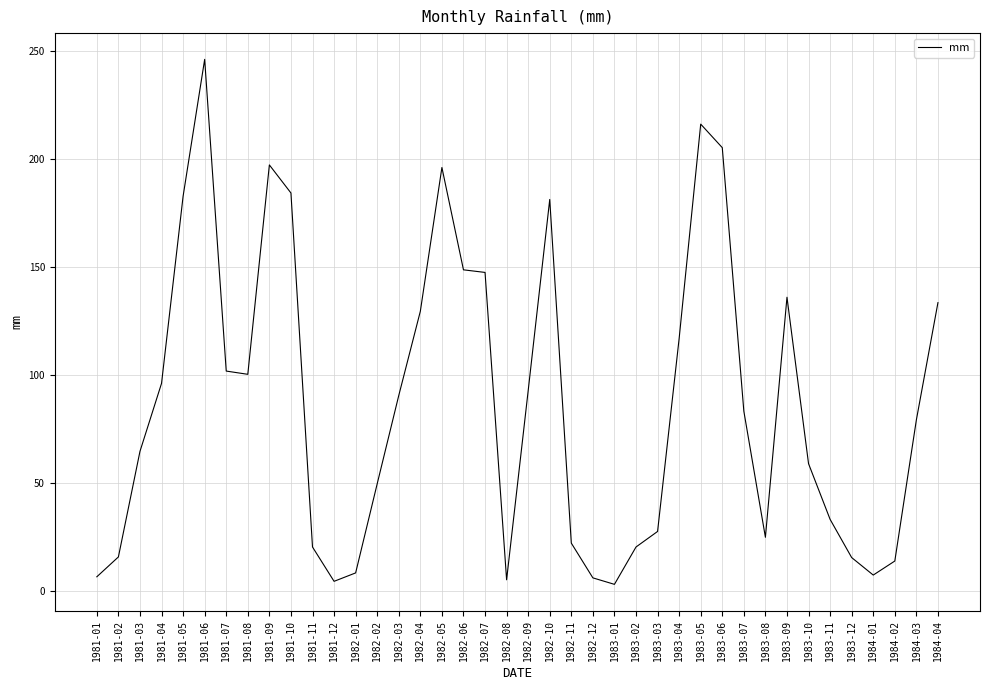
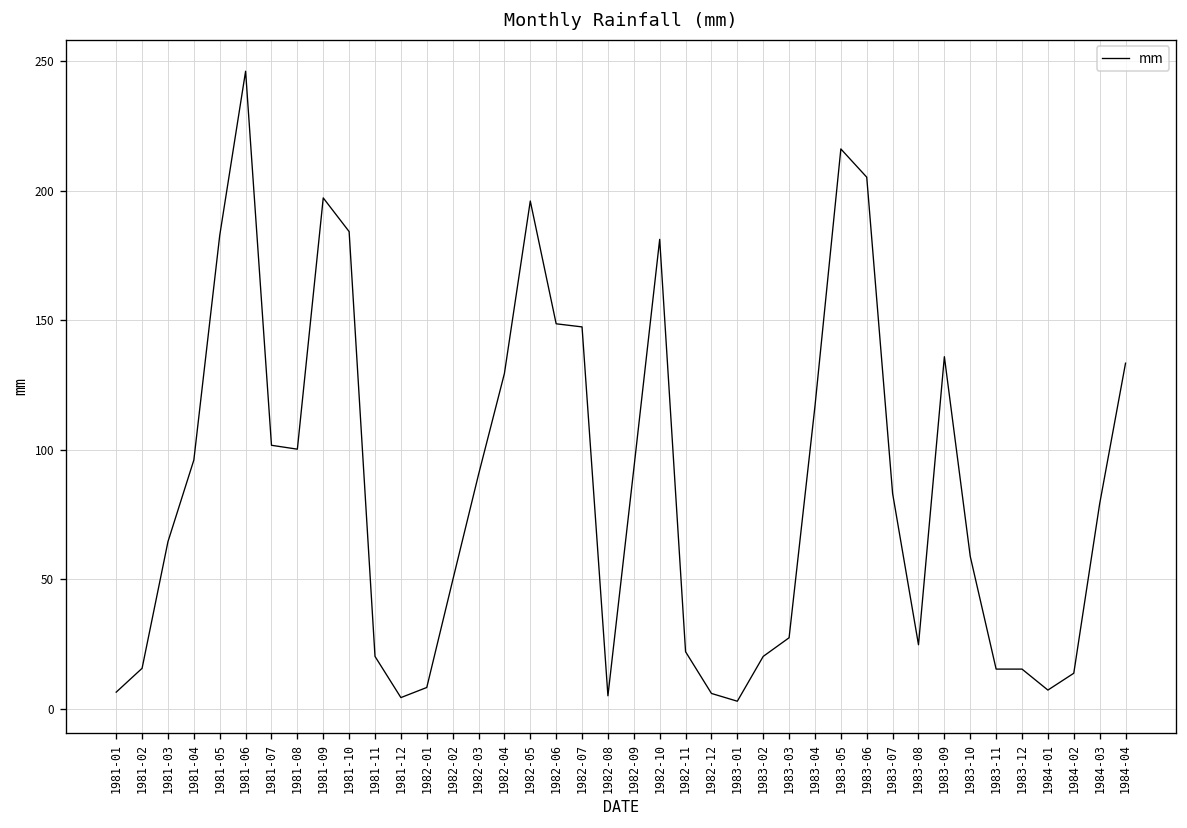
1983-11: 33 -> 15
